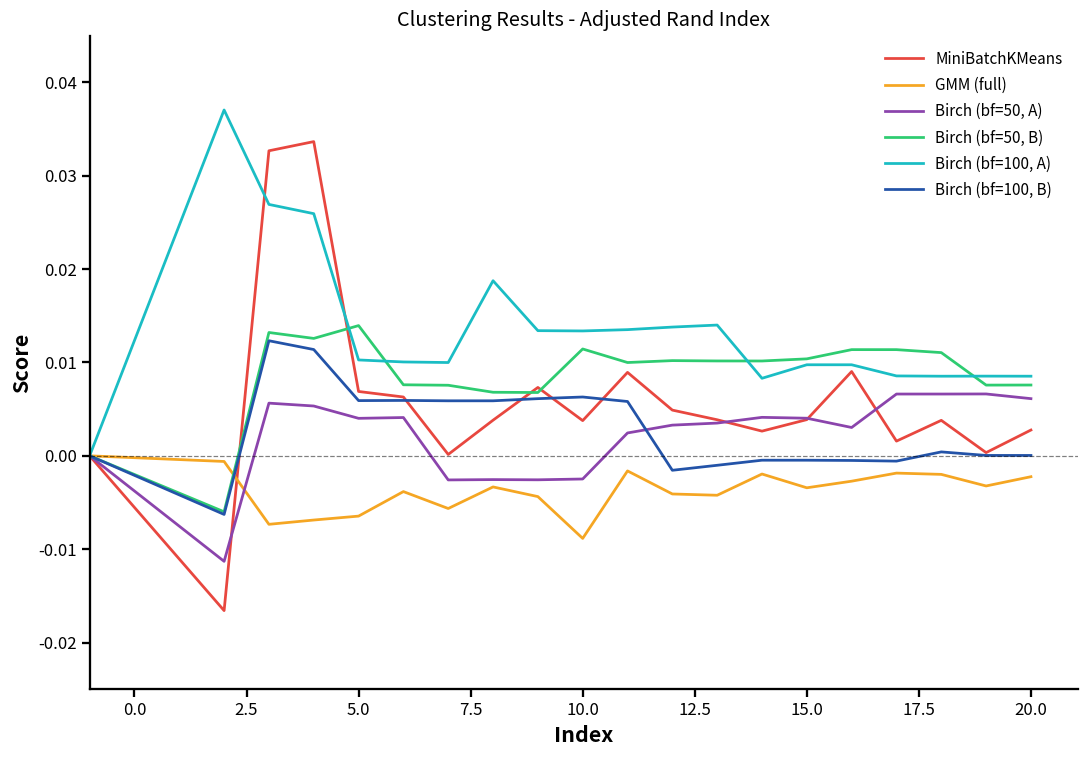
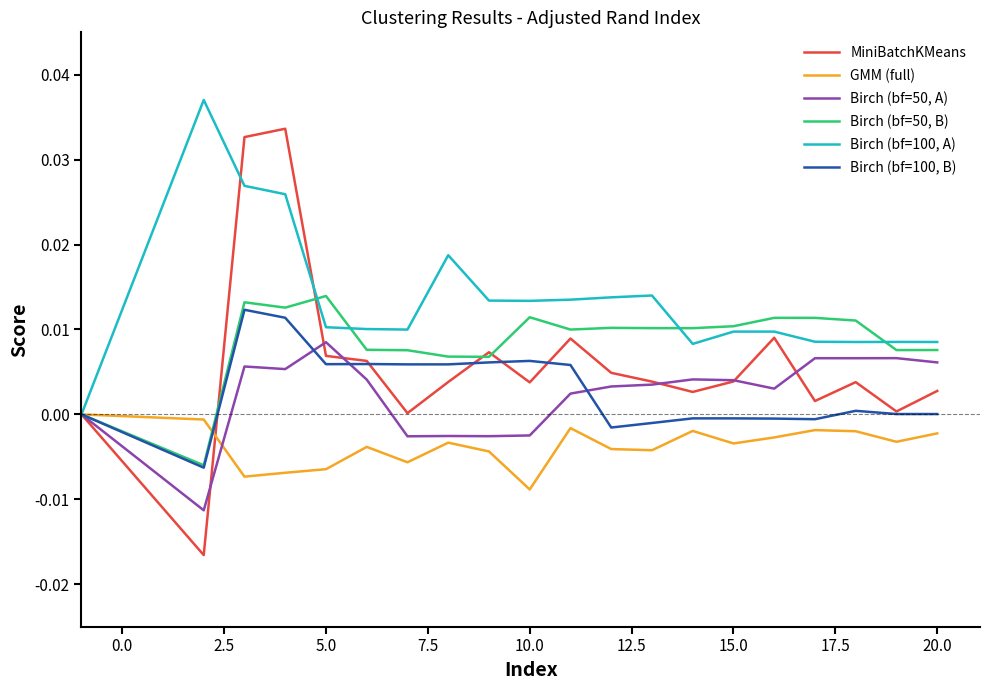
Birch (bf=50, A), 5.0: 0.004 -> 0.008
